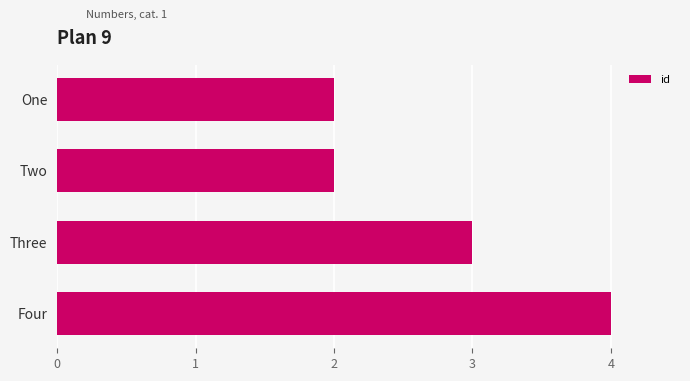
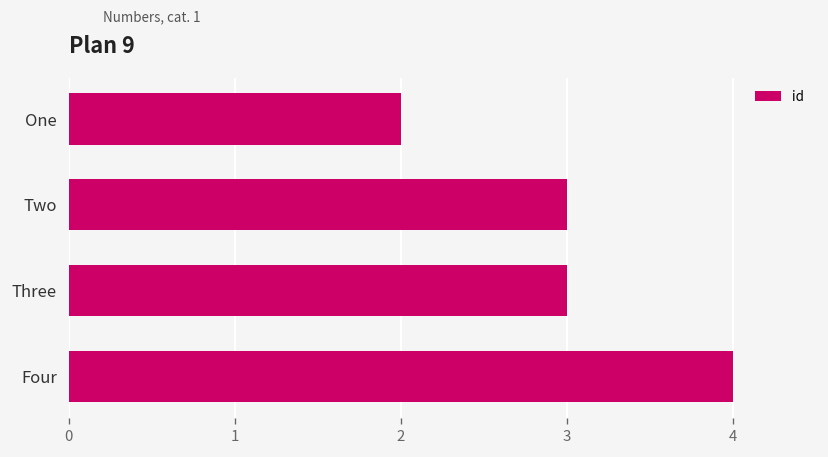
Two: 2 -> 3
